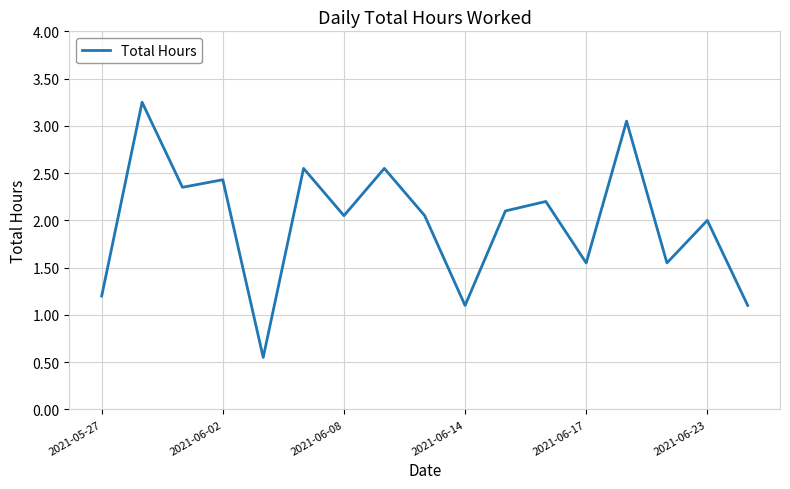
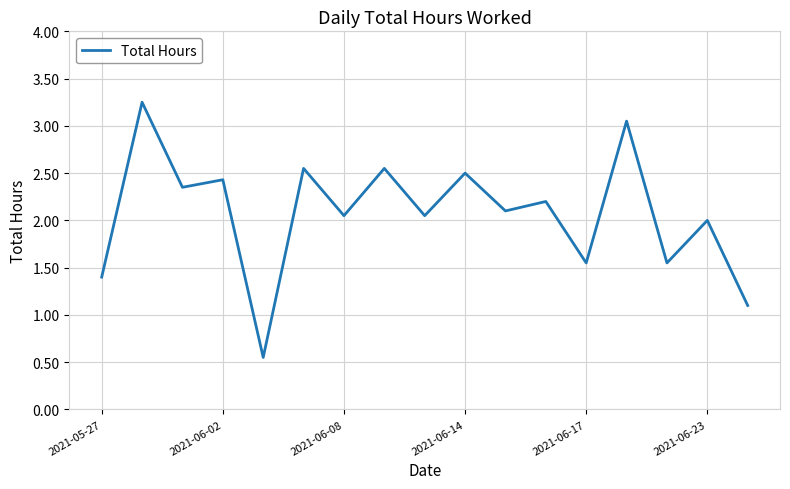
2021-05-27: 1.2 -> 1.4
2021-06-14: 1.1 -> 2.5
